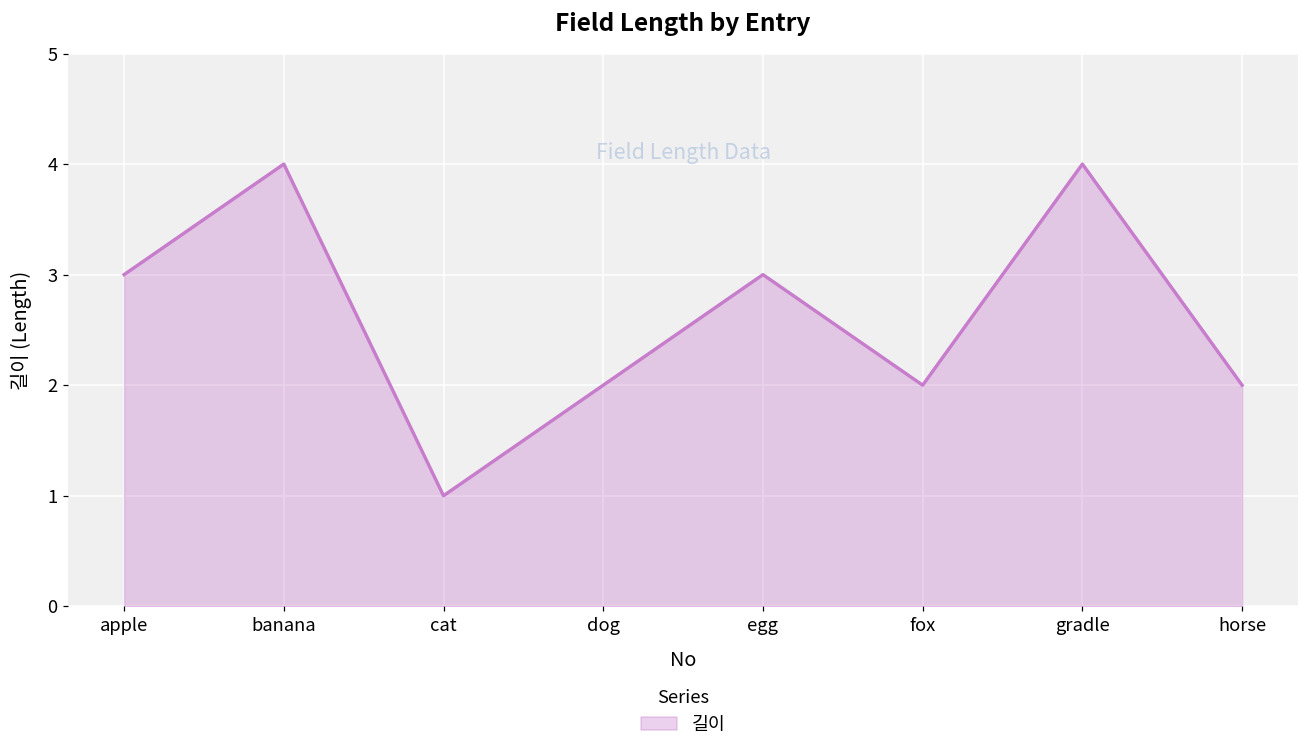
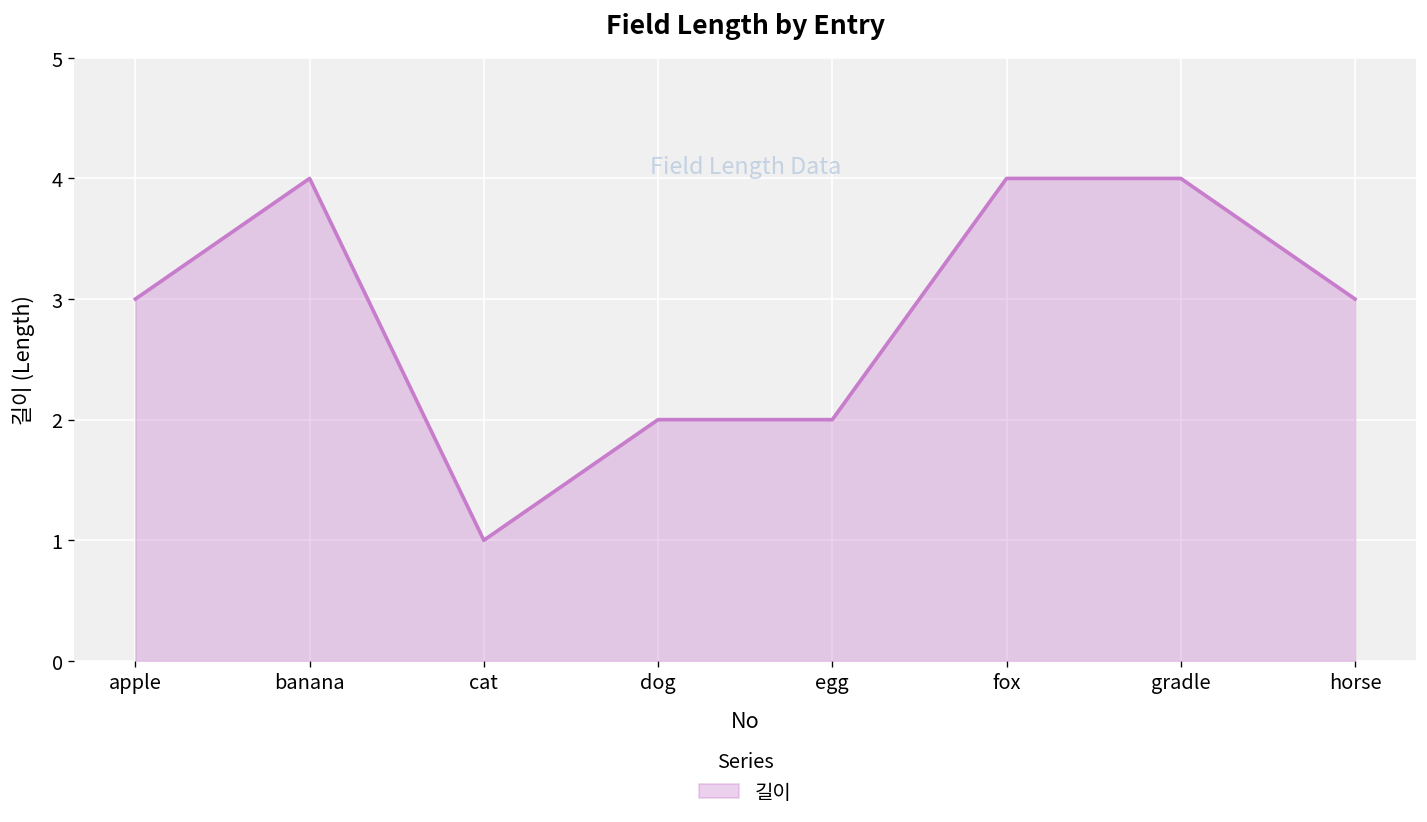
egg: 3 -> 2
fox: 2 -> 4
horse: 2 -> 3
